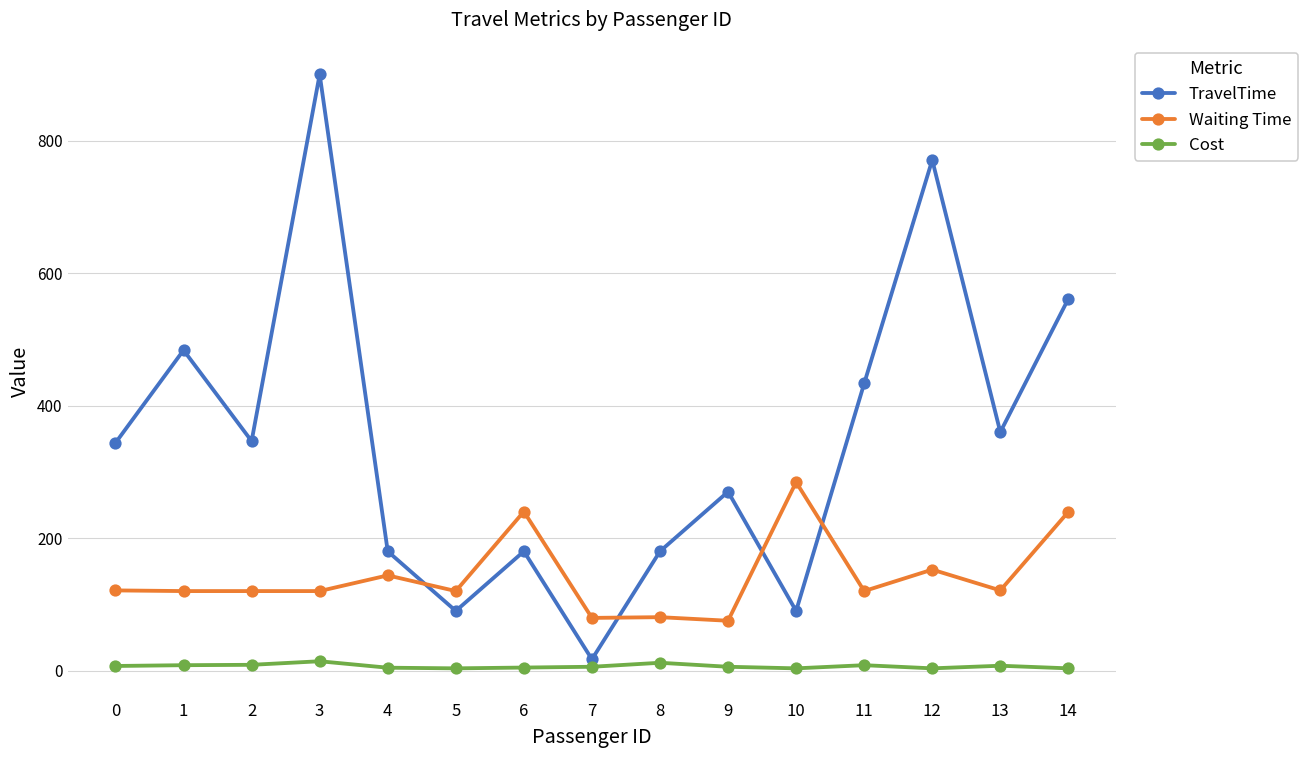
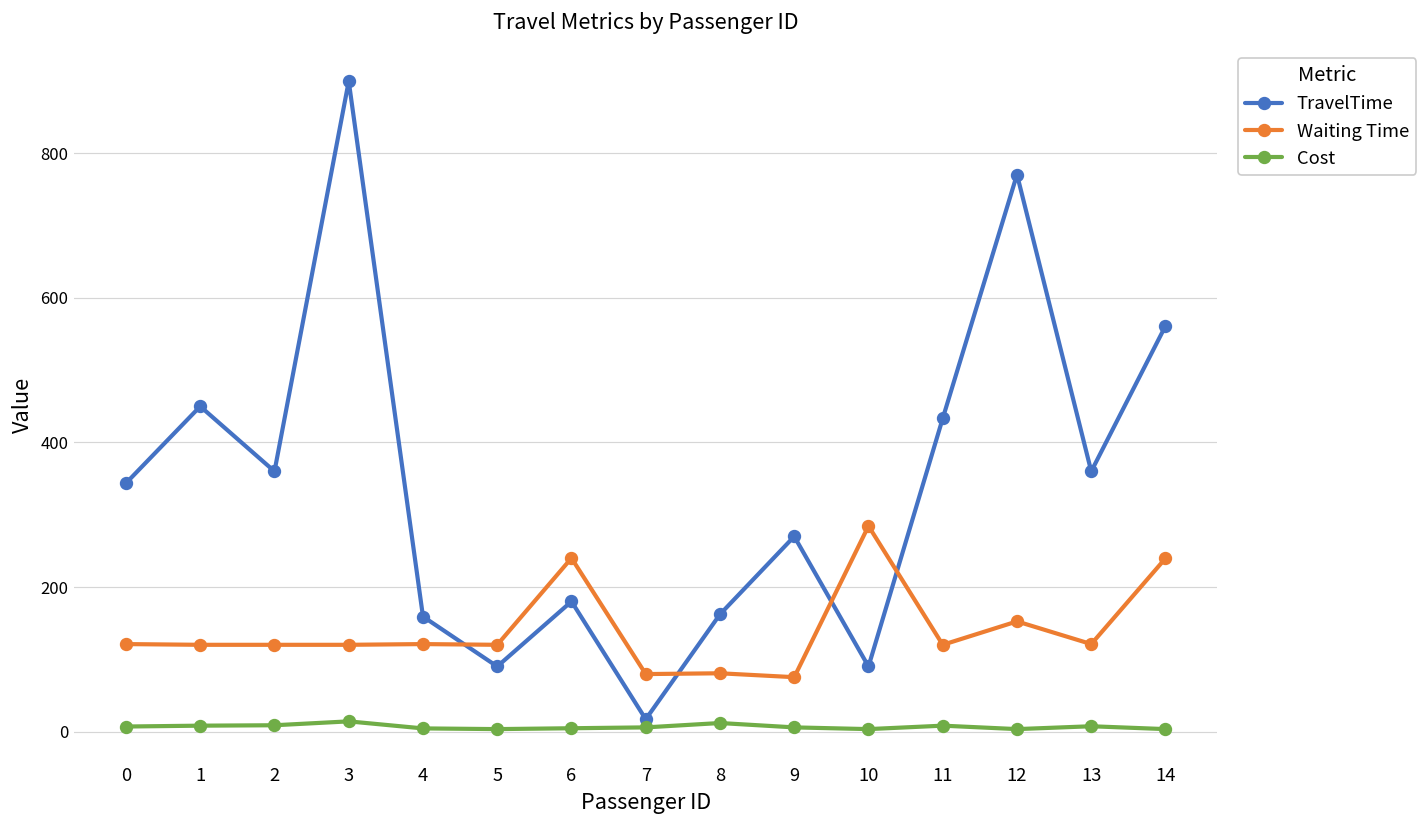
TravelTime, 1: 480 -> 450
TravelTime, 2: 350 -> 360
TravelTime, 4: 180 -> 160
Waiting Time, 4: 140 -> 120
TravelTime, 8: 180 -> 160
